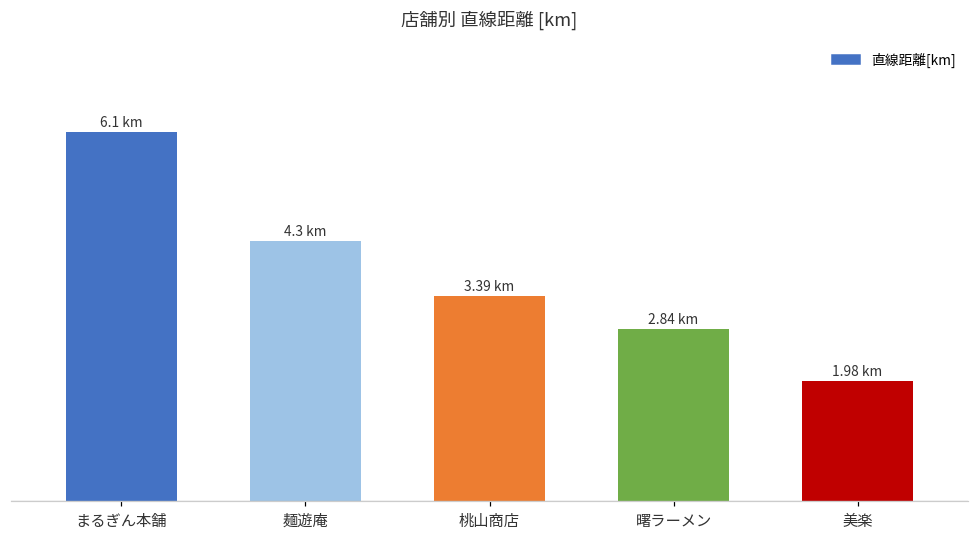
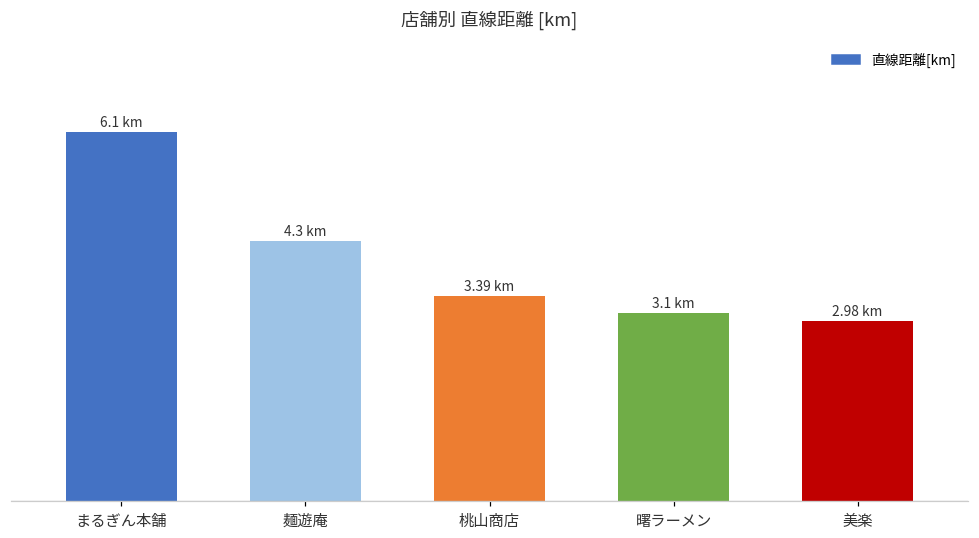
曙ラーメン: 2.84 -> 3.1
美楽: 1.98 -> 2.98
